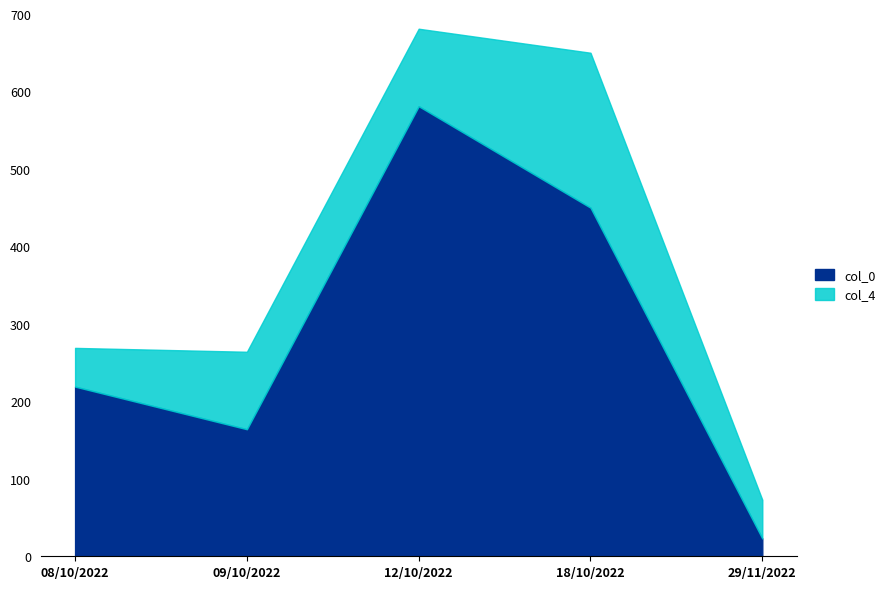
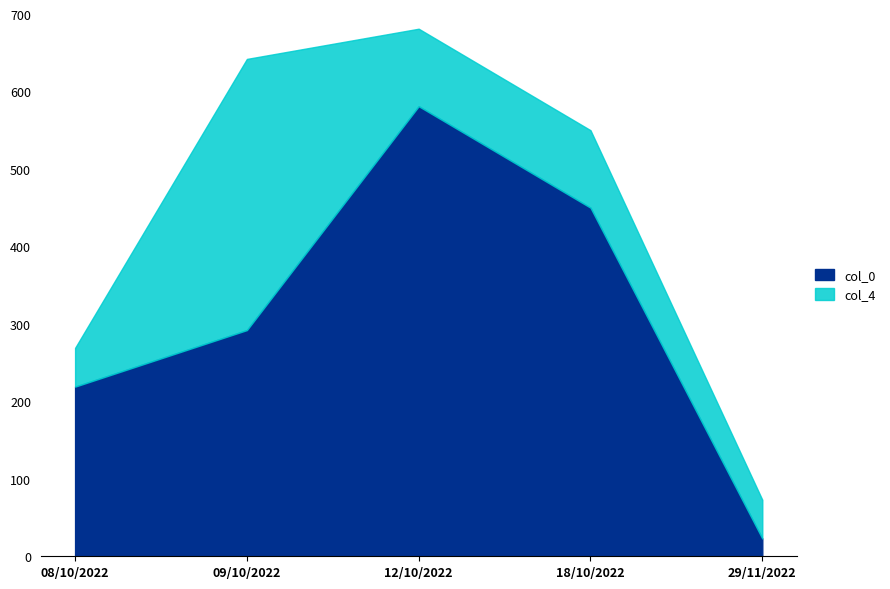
col_0, 09/10/2022: 160 -> 290
col_4, 09/10/2022: 100 -> 350
col_4, 18/10/2022: 200 -> 100
